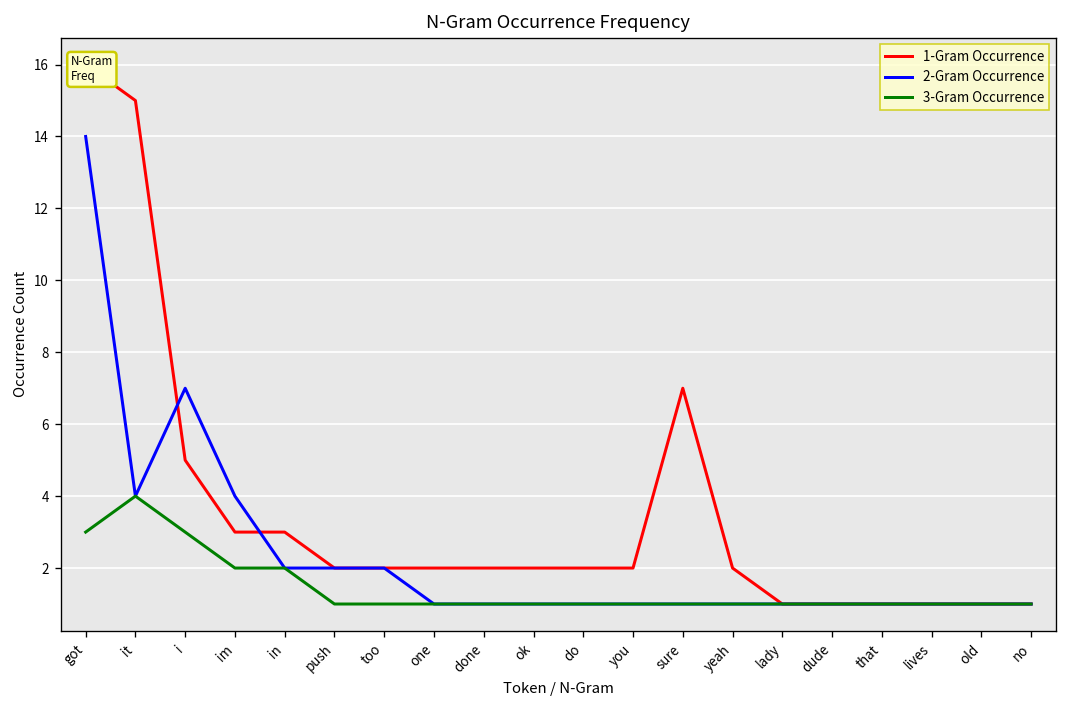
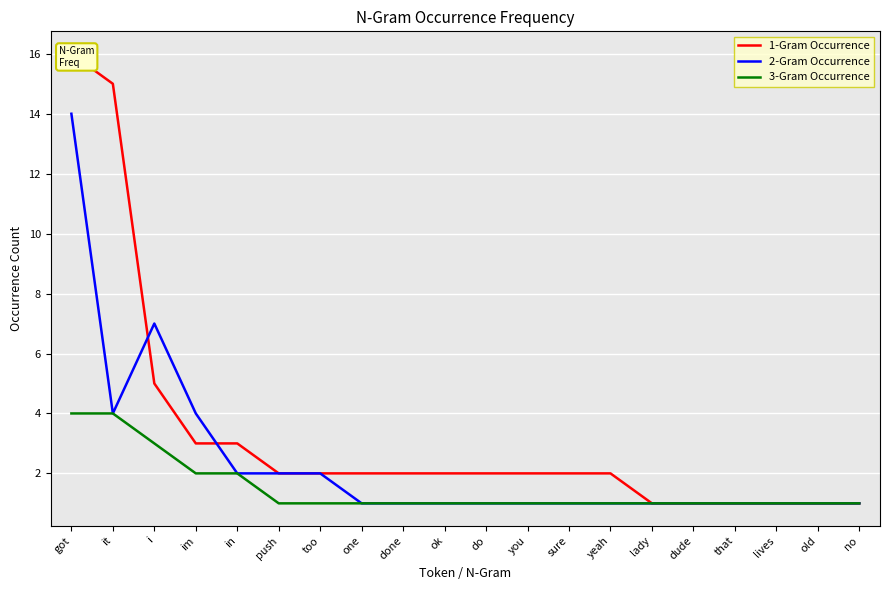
3-Gram Occurrence, got: 3 -> 4
1-Gram Occurrence, sure: 7 -> 2
